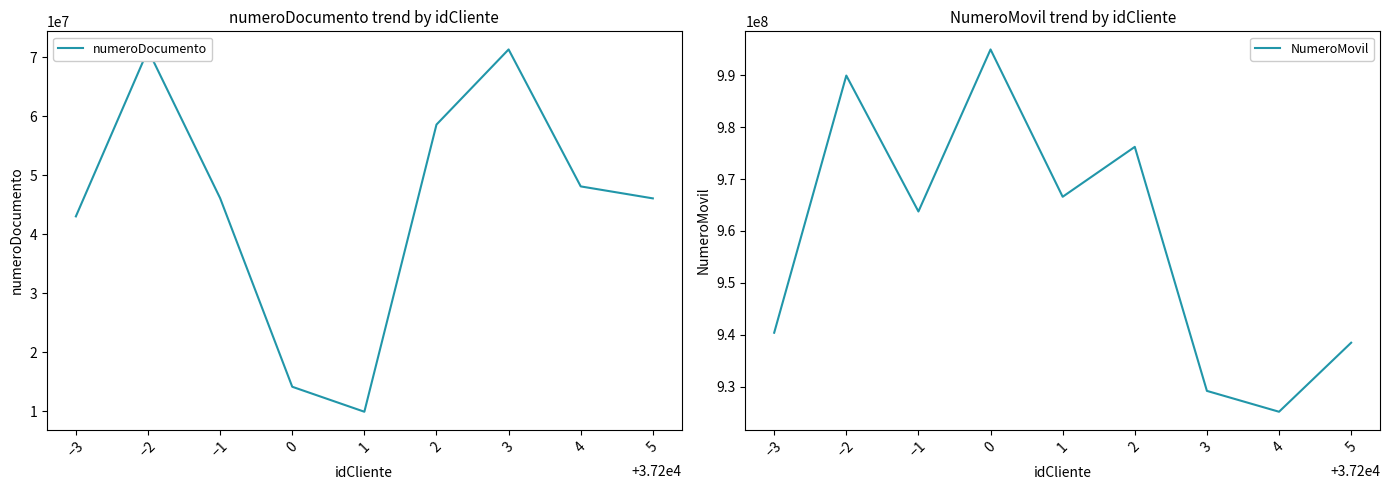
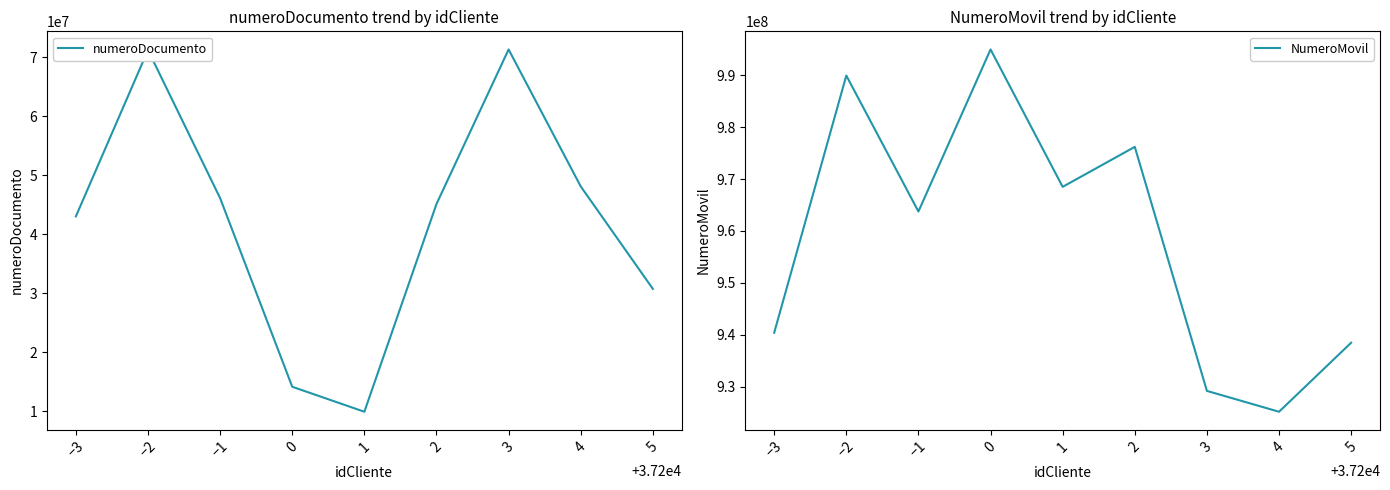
numeroDocumento trend by idCliente, 2: 59000000 -> 45000000
numeroDocumento trend by idCliente, 5: 46000000 -> 31000000
NumeroMovil trend by idCliente, 1: 967000000 -> 969000000
